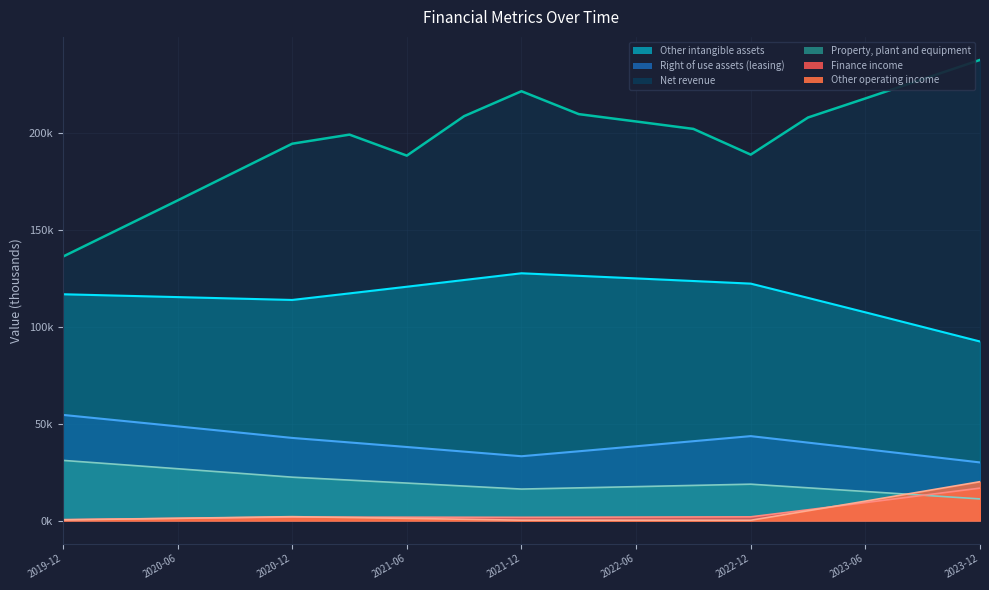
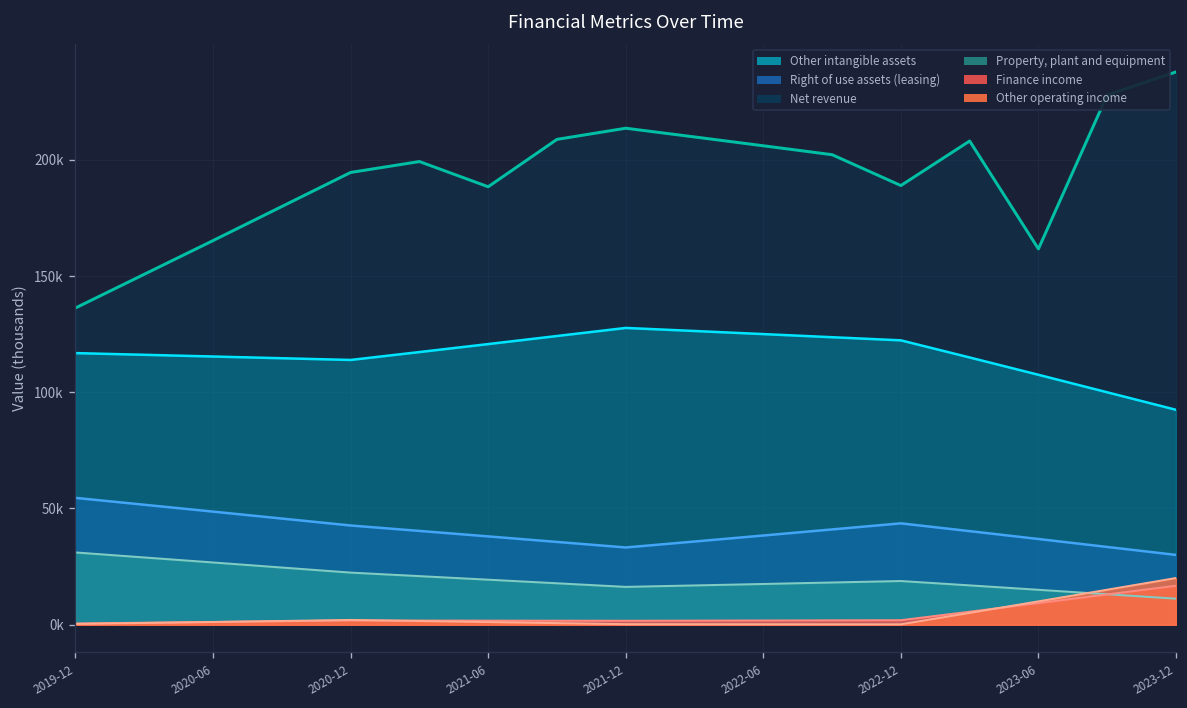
Net revenue, 2021-12: 222000 -> 214000
Net revenue, 2023-06: 218000 -> 162000
